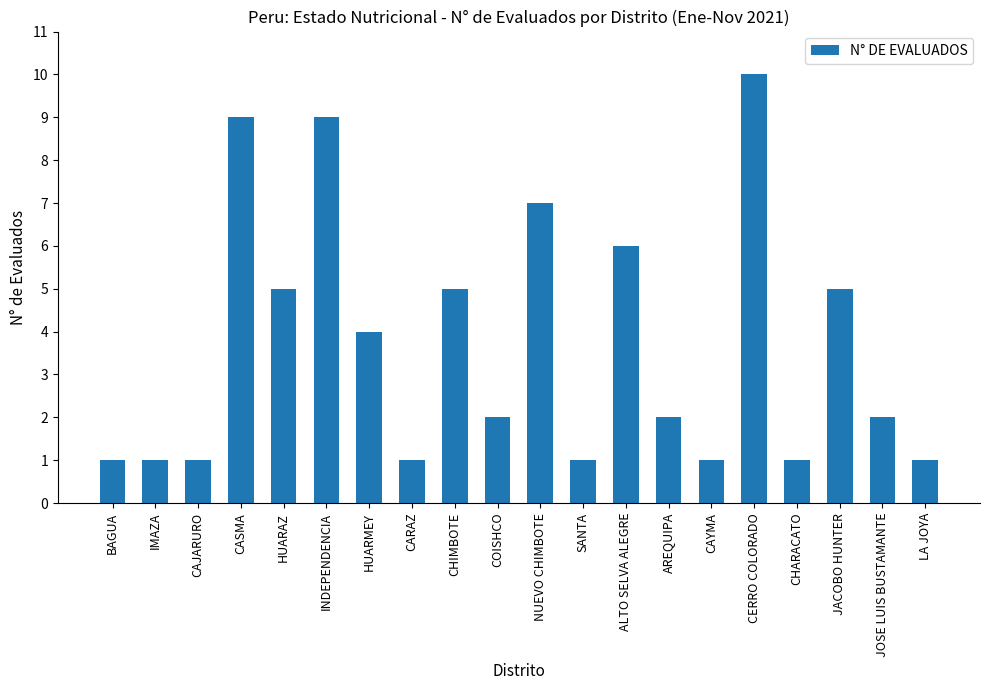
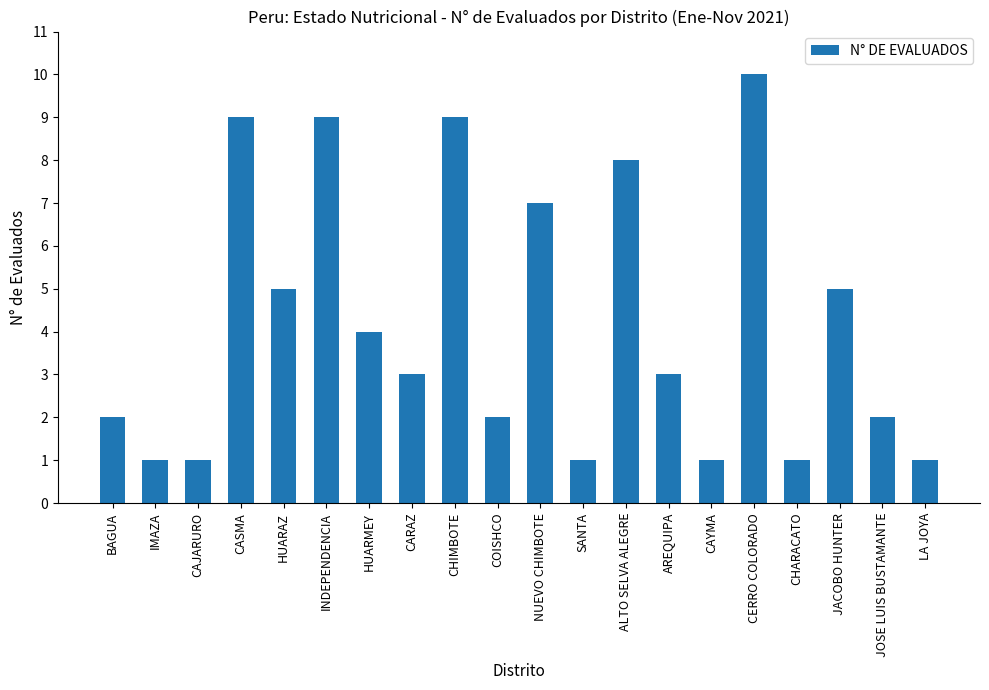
BAGUA: 1 -> 2
CARAZ: 1 -> 3
CHIMBOTE: 5 -> 9
ALTO SELVA ALEGRE: 6 -> 8
AREQUIPA: 2 -> 3
